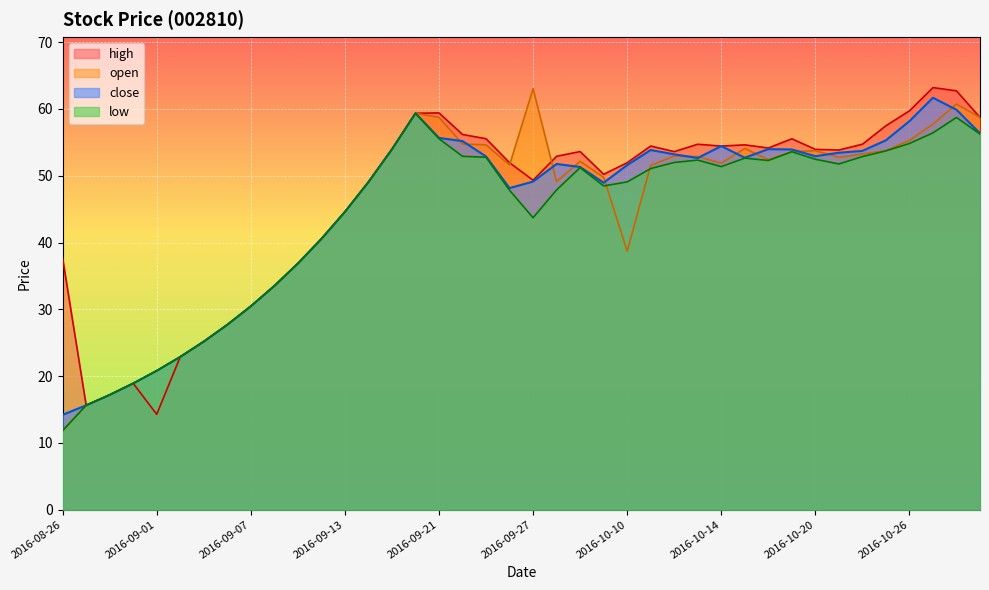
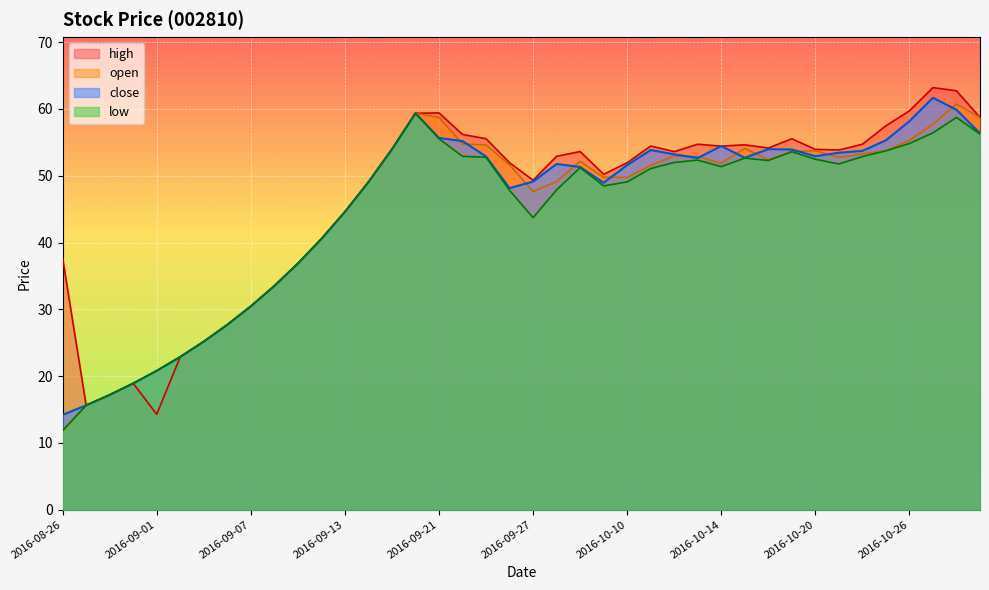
open, 2016-09-27: 63 -> 48
open, 2016-10-10: 39 -> 50
